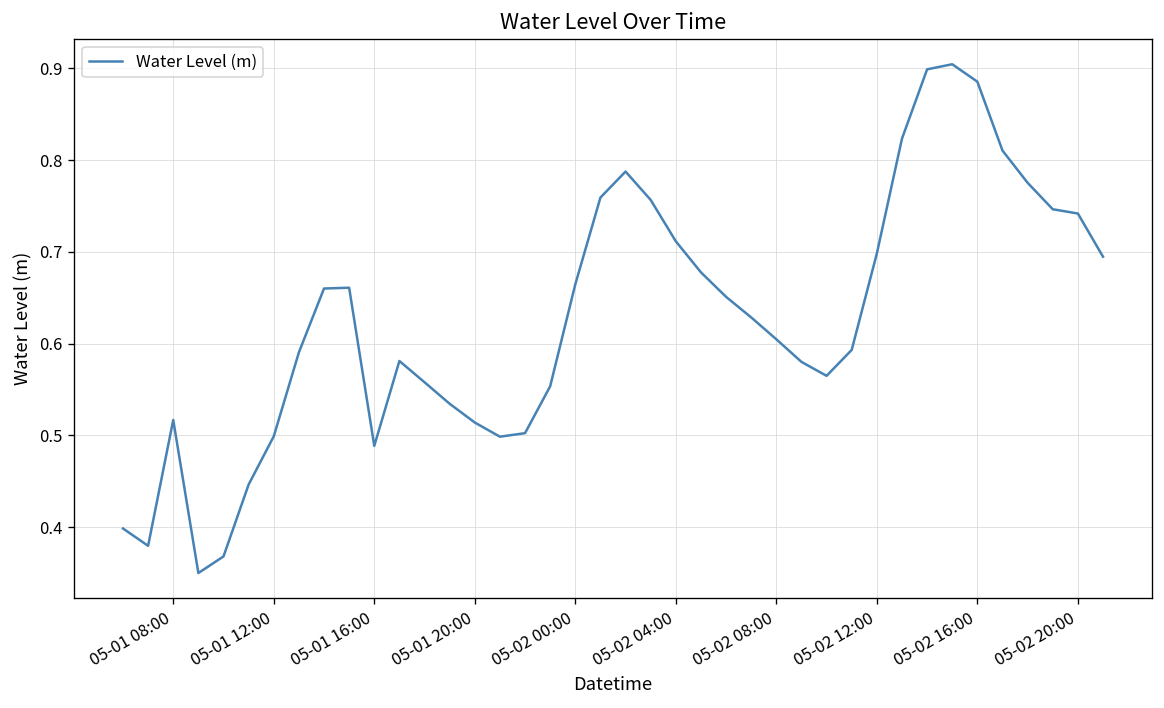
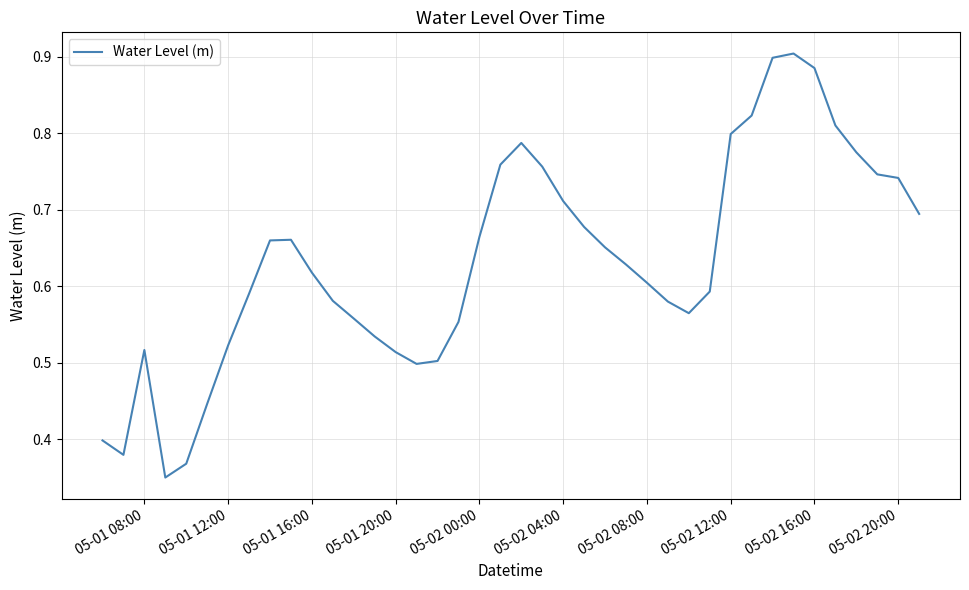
05-01 12:00: 0.50 -> 0.52
05-01 16:00: 0.49 -> 0.62
05-02 12:00: 0.70 -> 0.80
